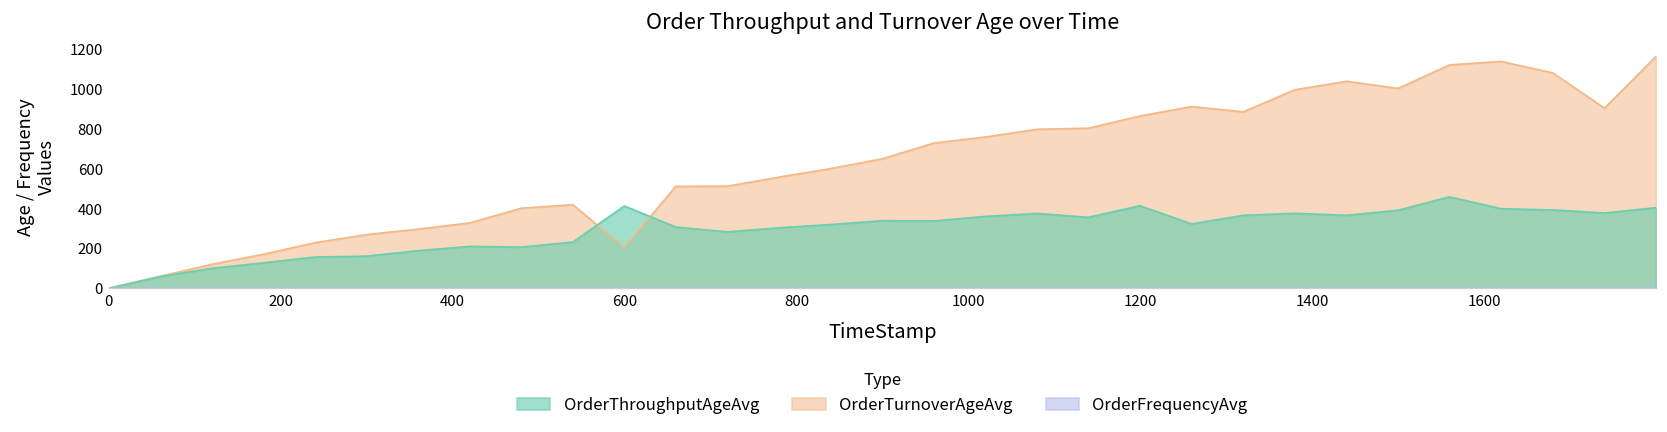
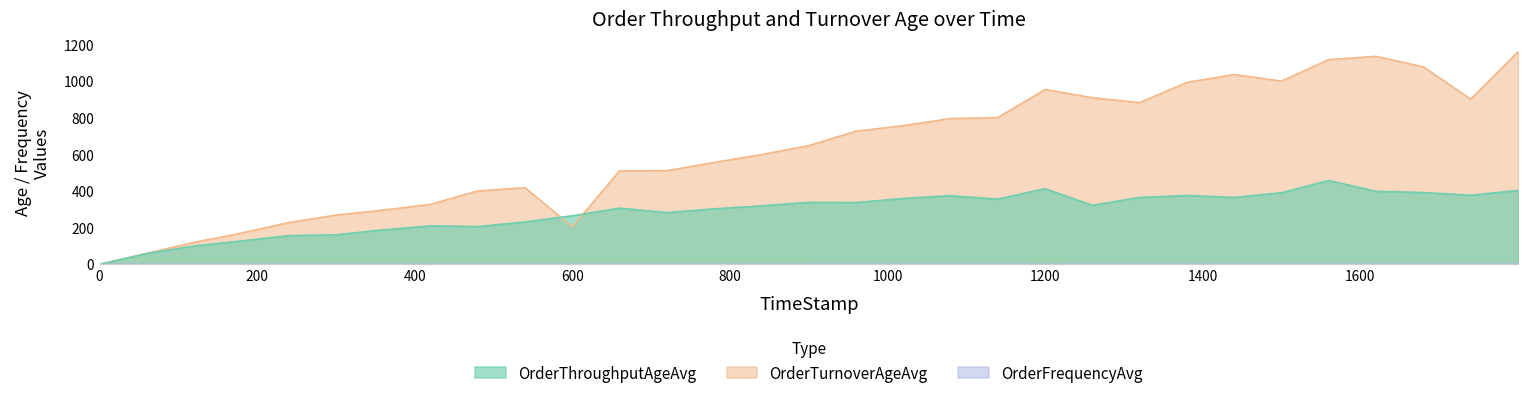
OrderThroughputAgeAvg, 600: 410 -> 260
OrderTurnoverAgeAvg, 1200: 860 -> 950
